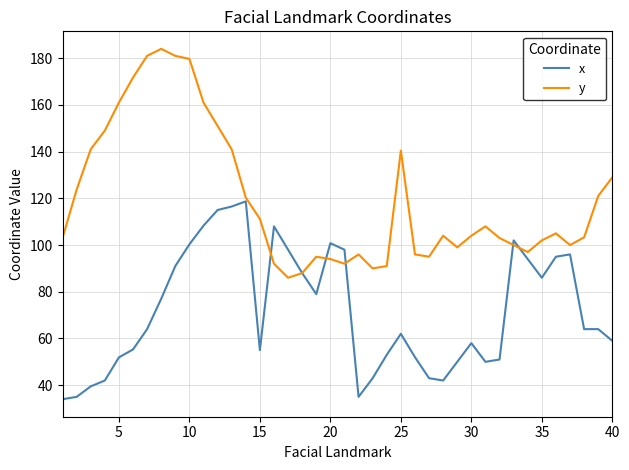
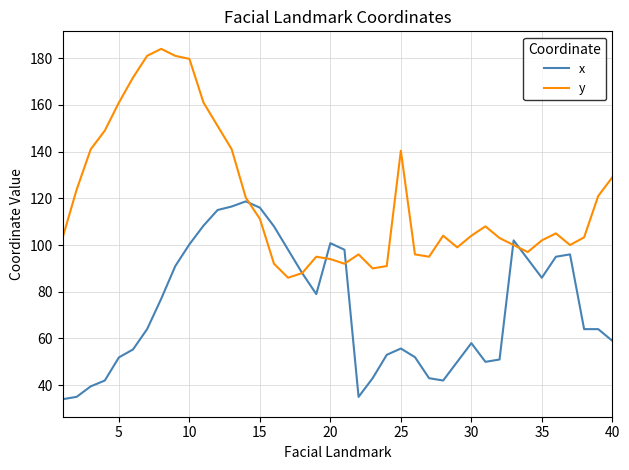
x, 15: 55 -> 116
x, 25: 62 -> 56
